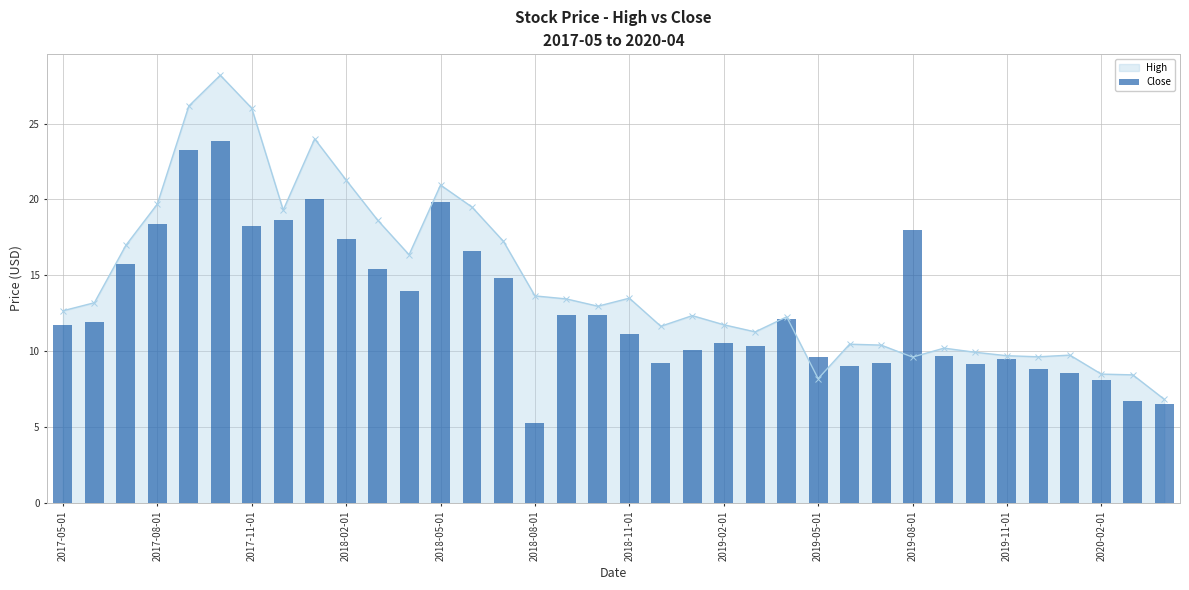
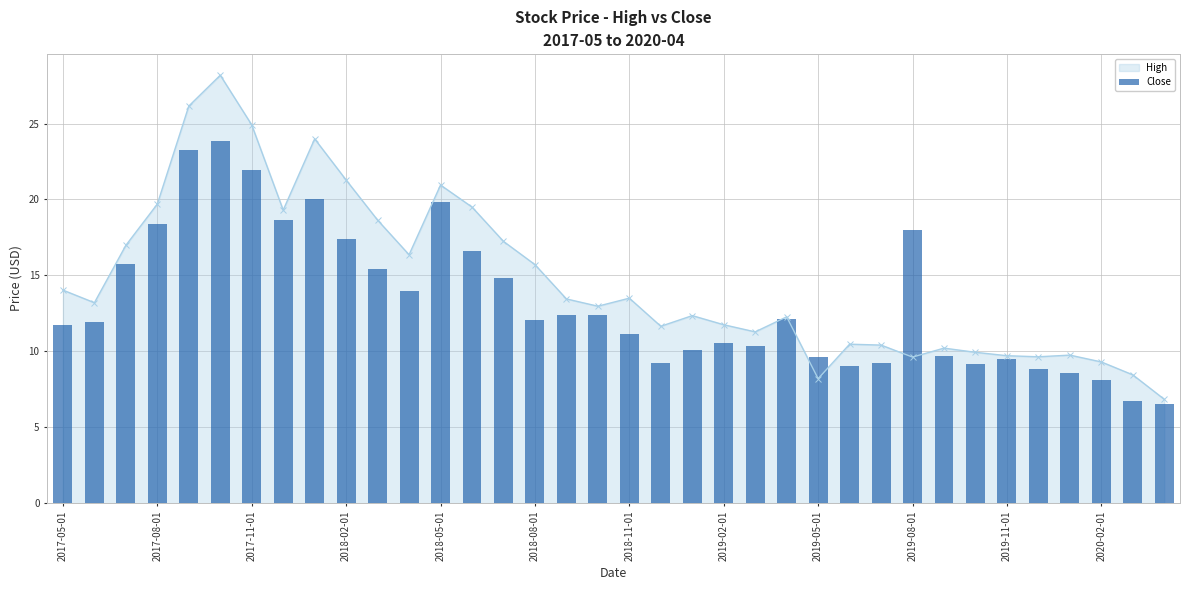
High, 2017-05-01: 12.7 -> 14.0
High, 2017-11-01: 26.0 -> 24.9
Close, 2017-11-01: 18.2 -> 22.0
High, 2018-08-01: 13.7 -> 15.7
Close, 2018-08-01: 5.3 -> 12.0
High, 2020-02-01: 8.5 -> 9.3
